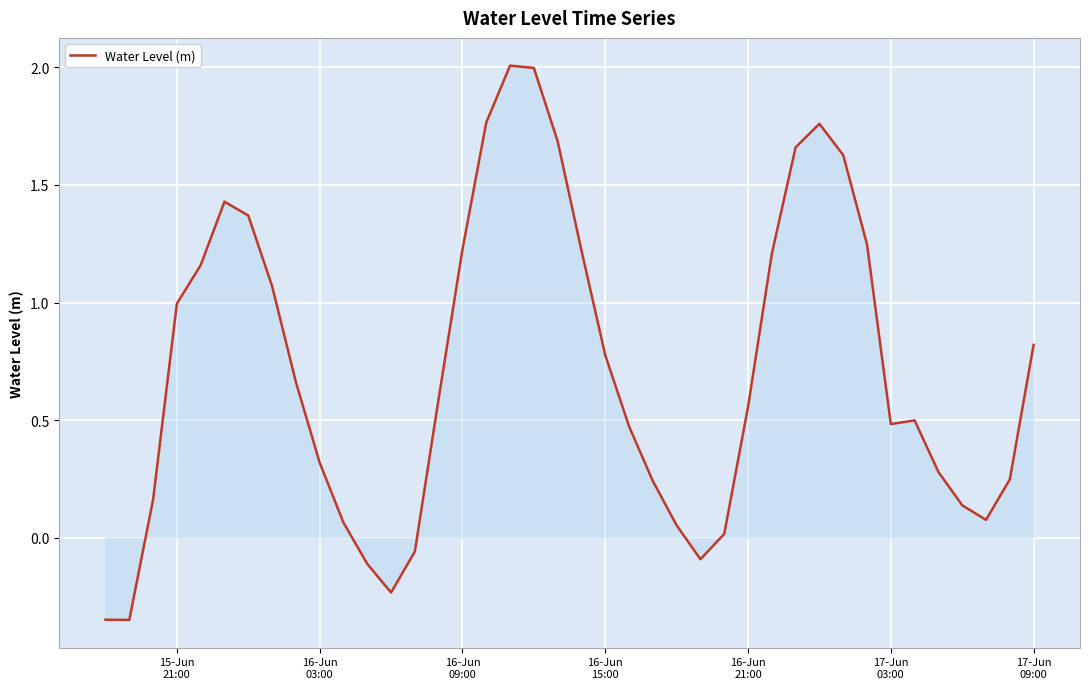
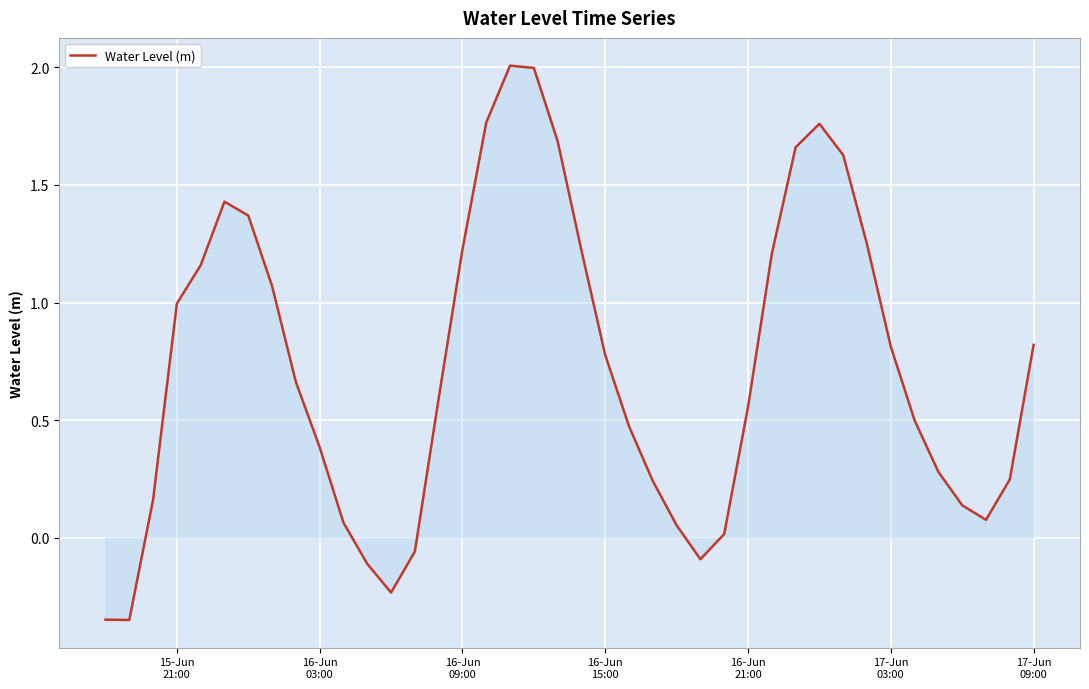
Water Level (m), 16-Jun 03:00: 0.32 -> 0.38
Water Level (m), 17-Jun 03:00: 0.48 -> 0.81
